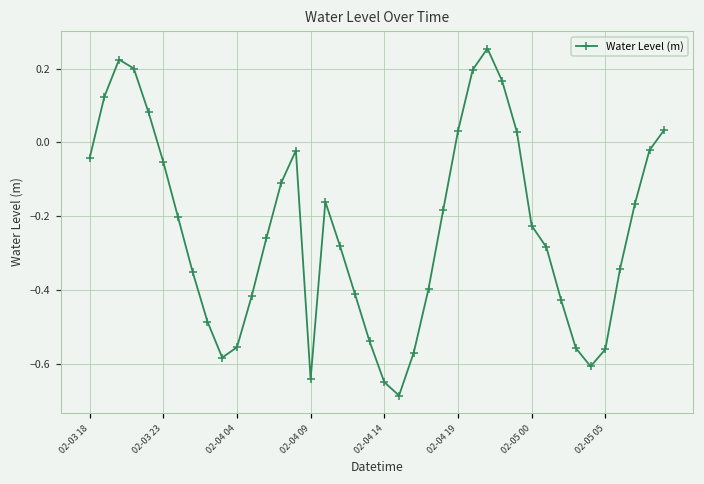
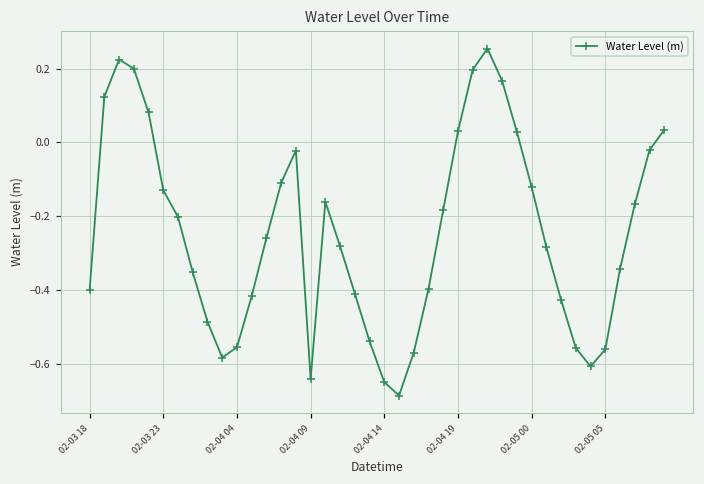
02-03 18: -0.04 -> -0.40
02-03 23: -0.05 -> -0.13
02-05 00: -0.23 -> -0.12
